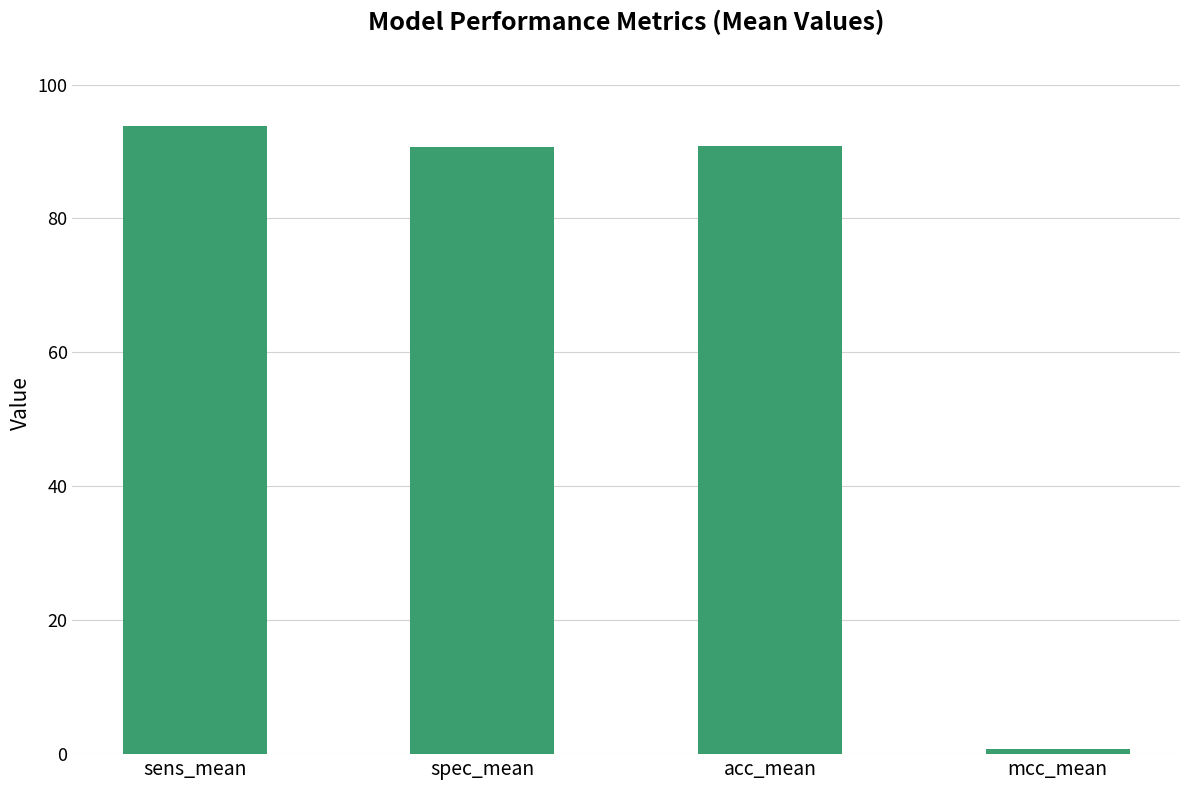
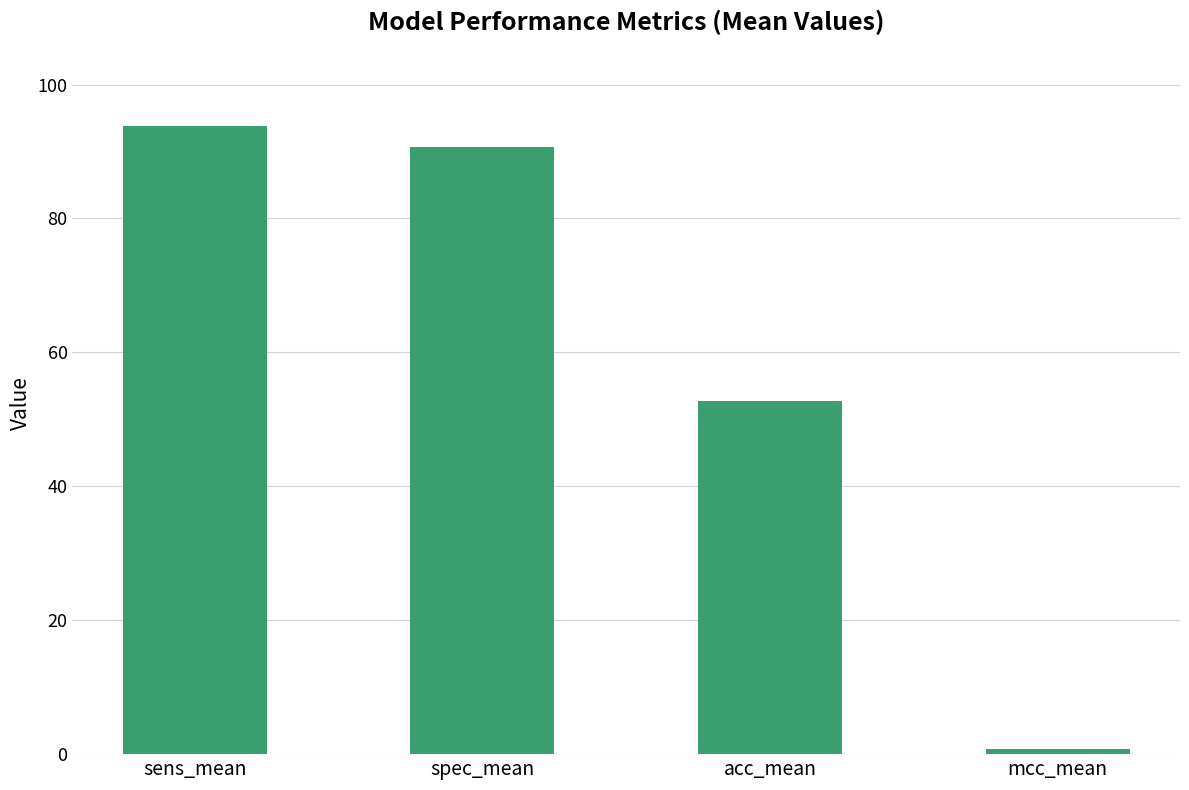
acc_mean: 91 -> 53
